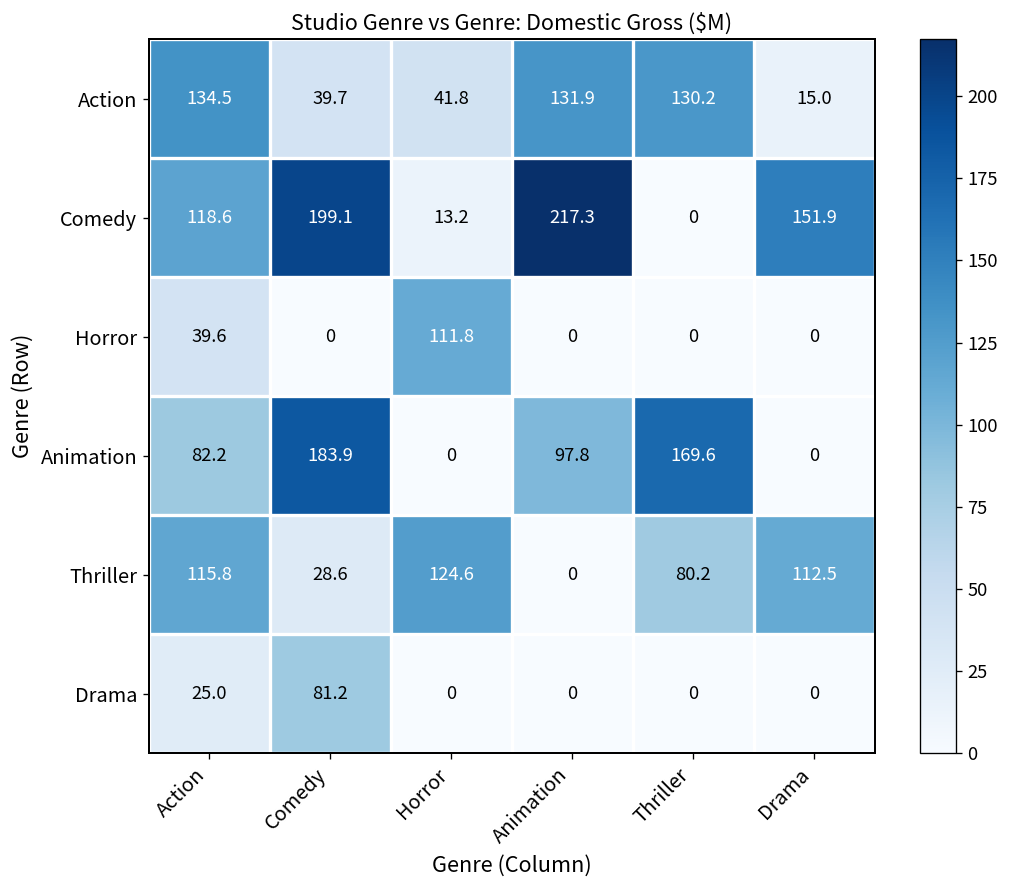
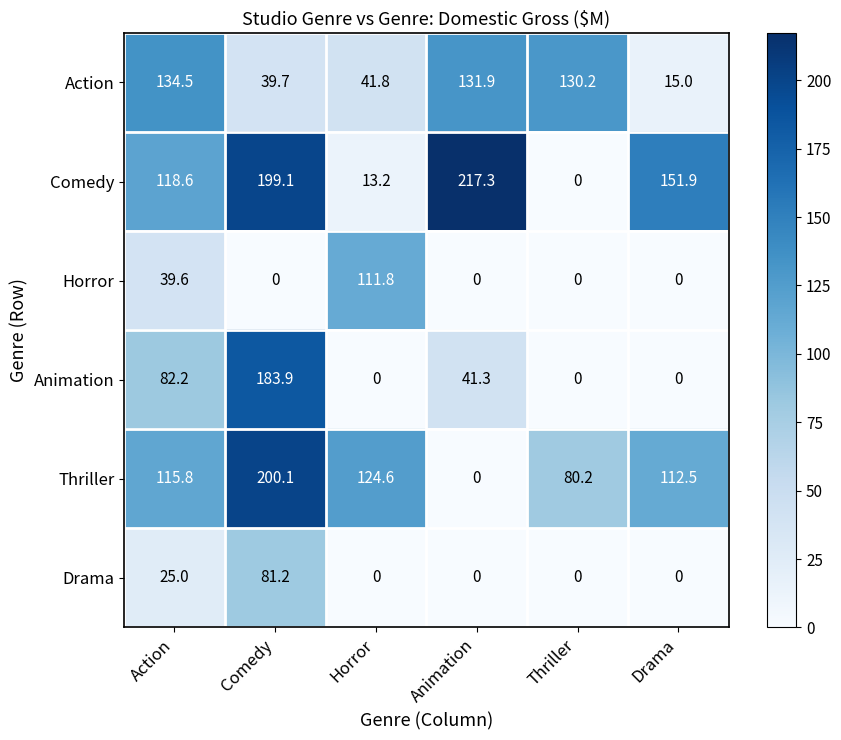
Animation, Animation: 97.8 -> 41.3
Animation, Thriller: 169.6 -> 0
Thriller, Comedy: 28.6 -> 200.1
